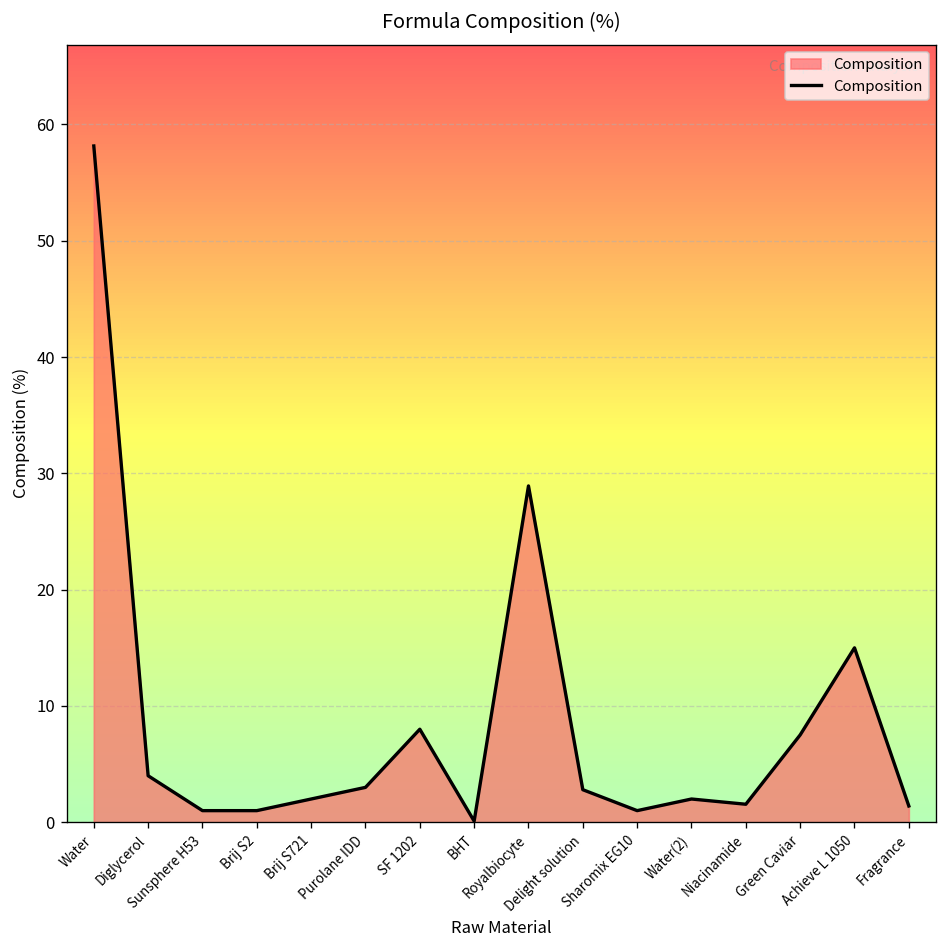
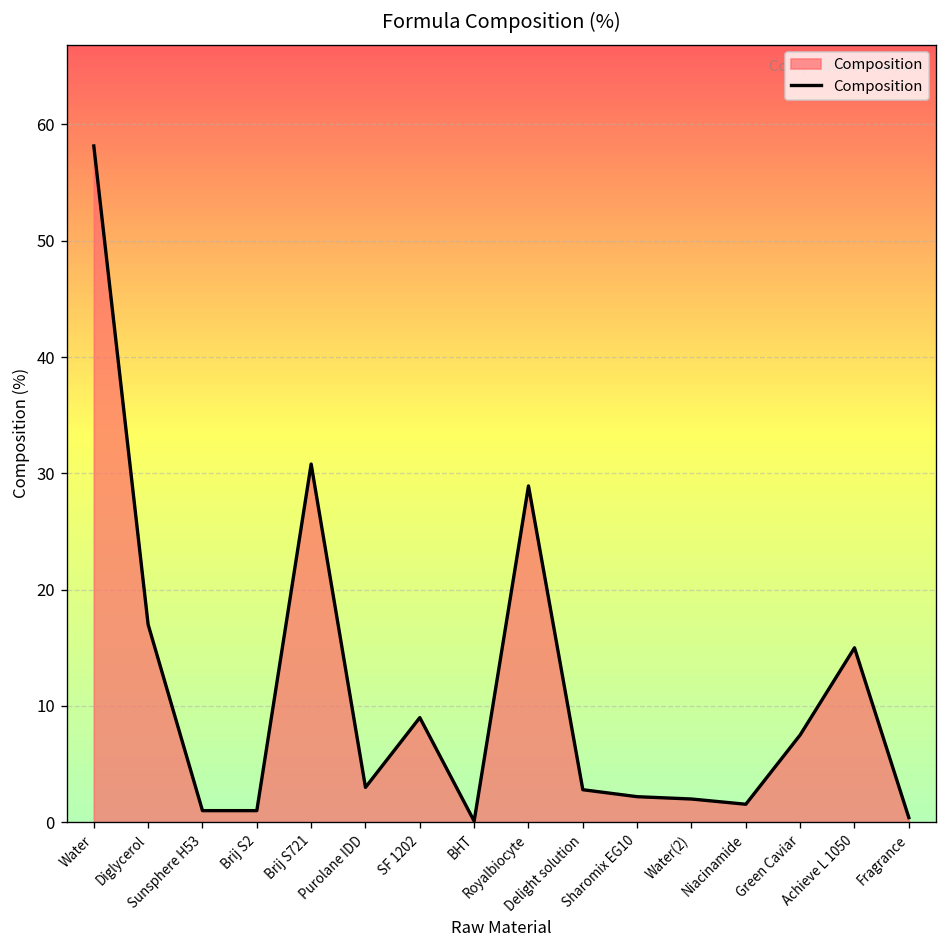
Diglycerol: 4 -> 17
Brij S721: 2 -> 31
SF 1202: 8 -> 9
Sharomix EG10: 1 -> 2
Fragrance: 1 -> 0
